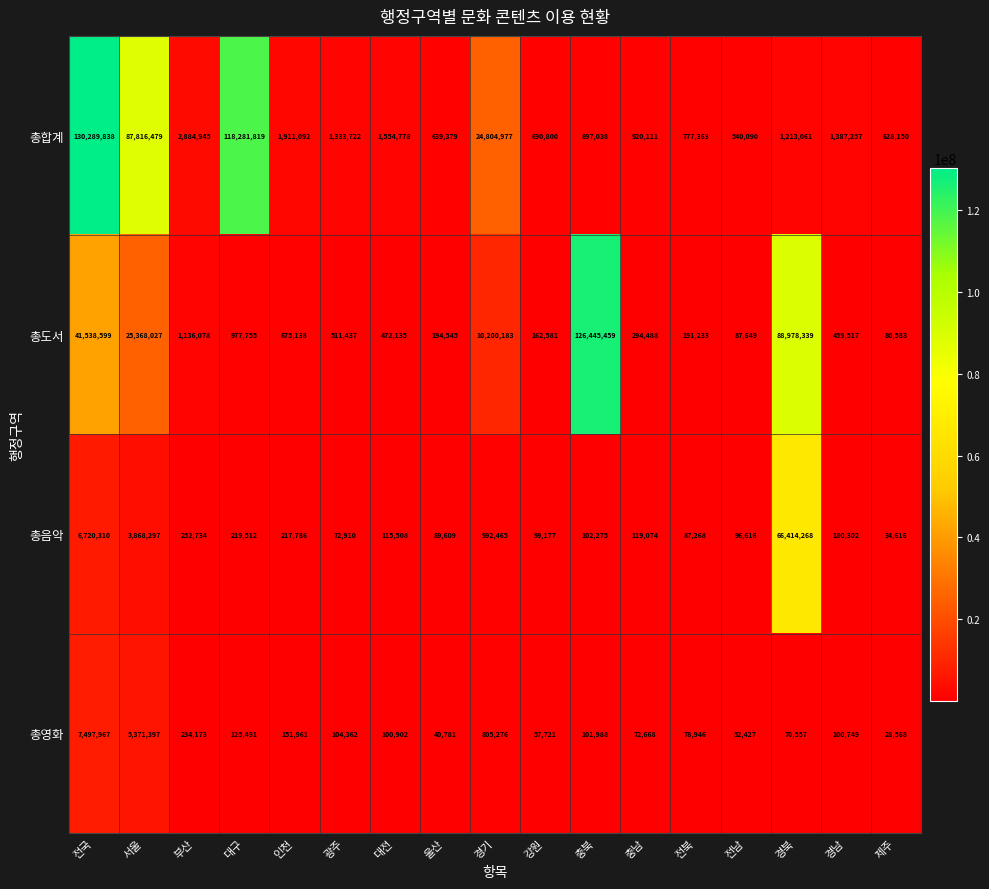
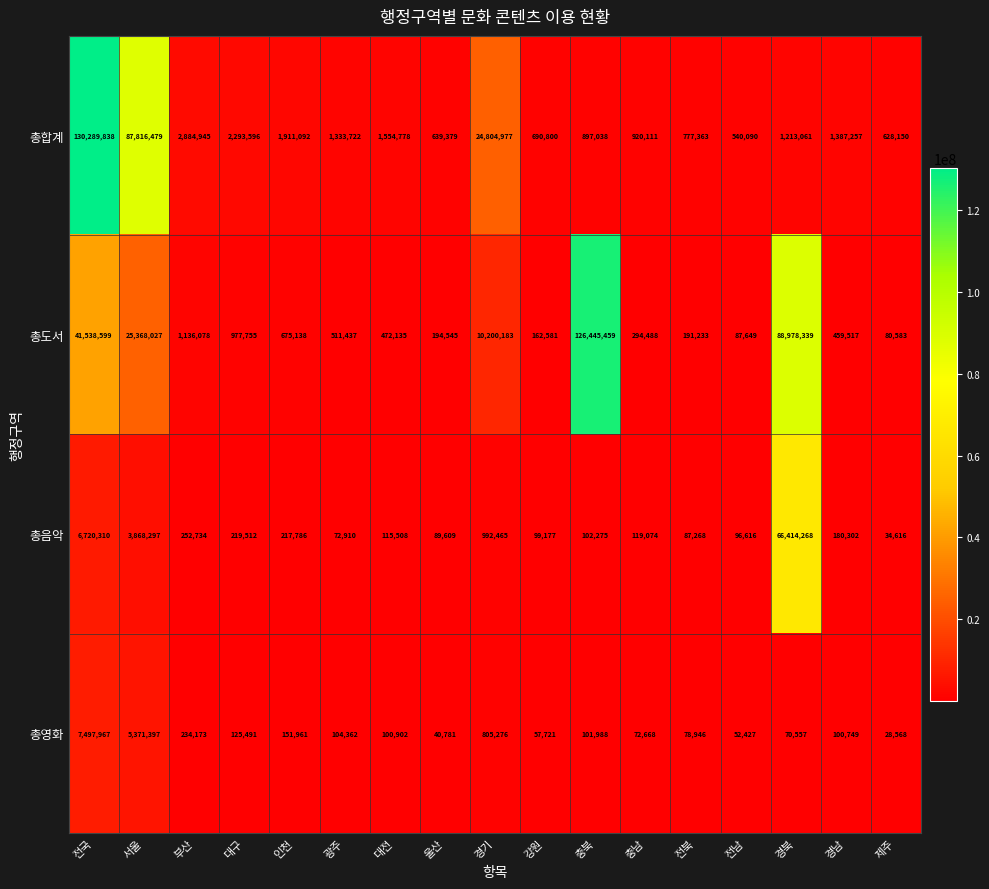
총합계, 대구: 118,281,819 -> 2,293,596
